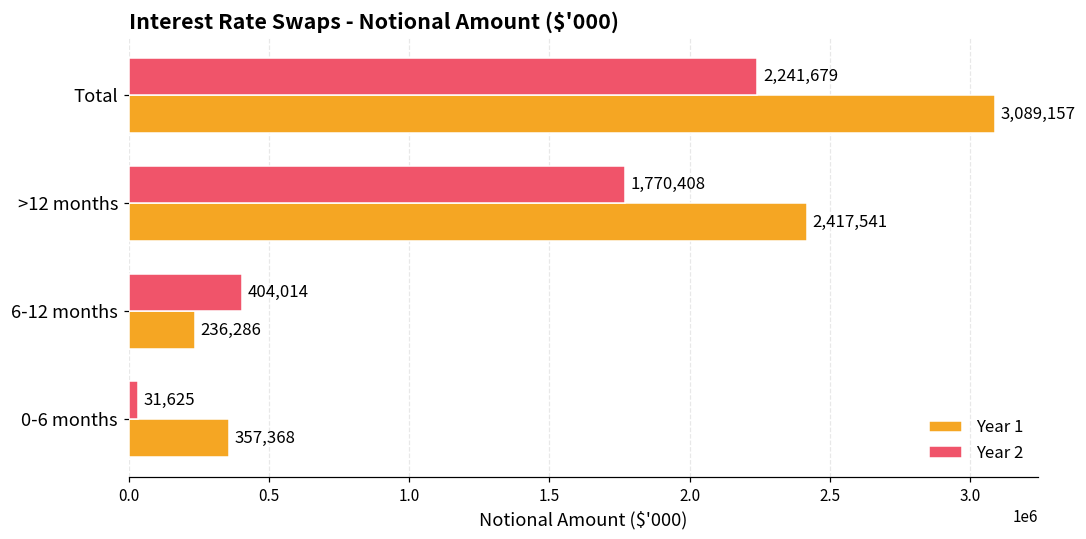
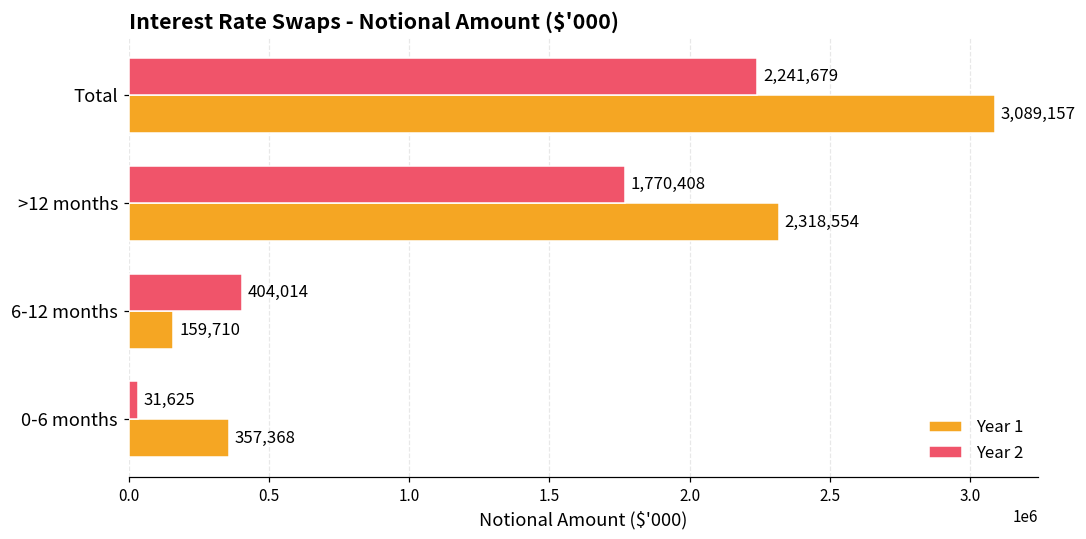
Year 1, >12 months: 2,417,541 -> 2,318,554
Year 1, 6-12 months: 236,286 -> 159,710
